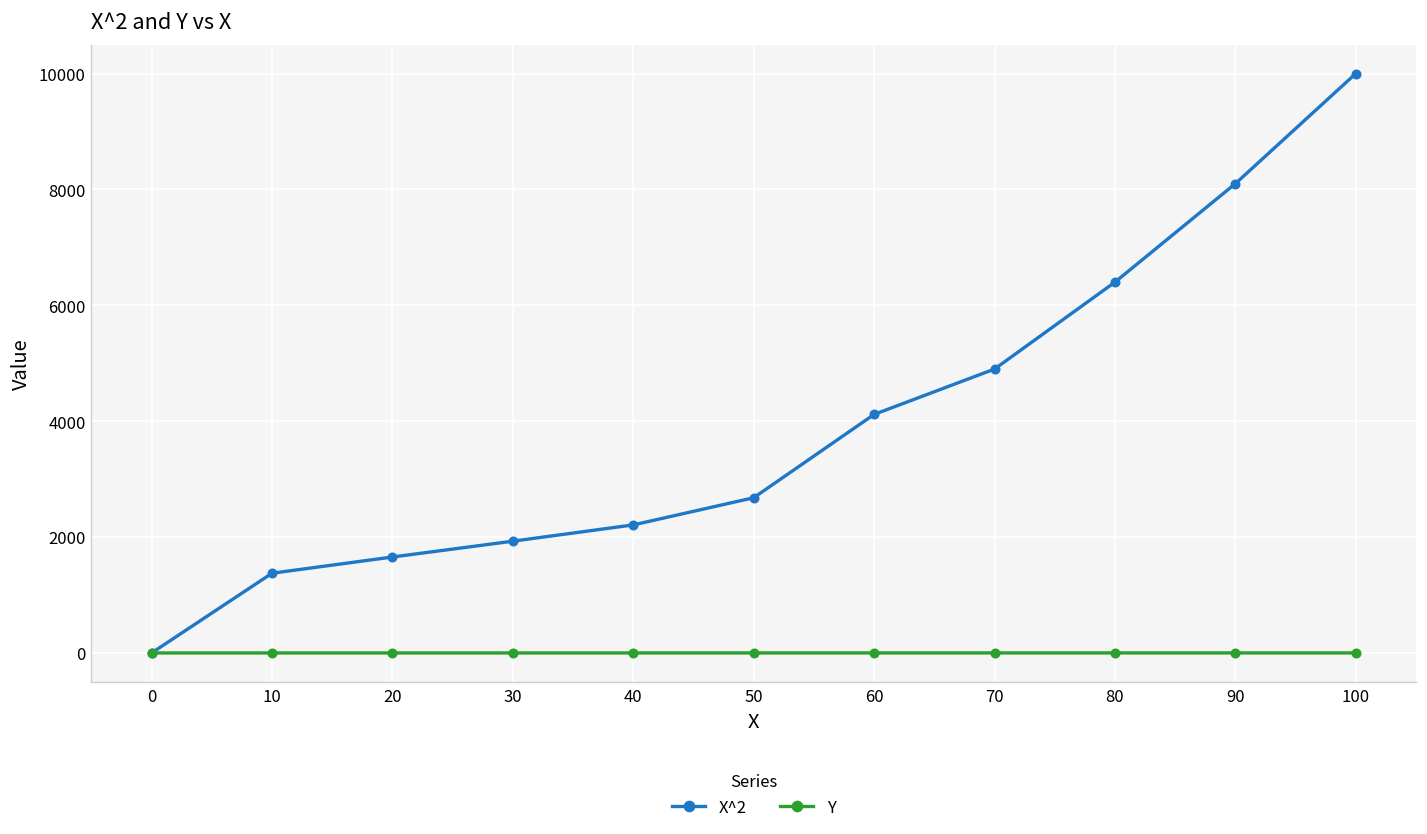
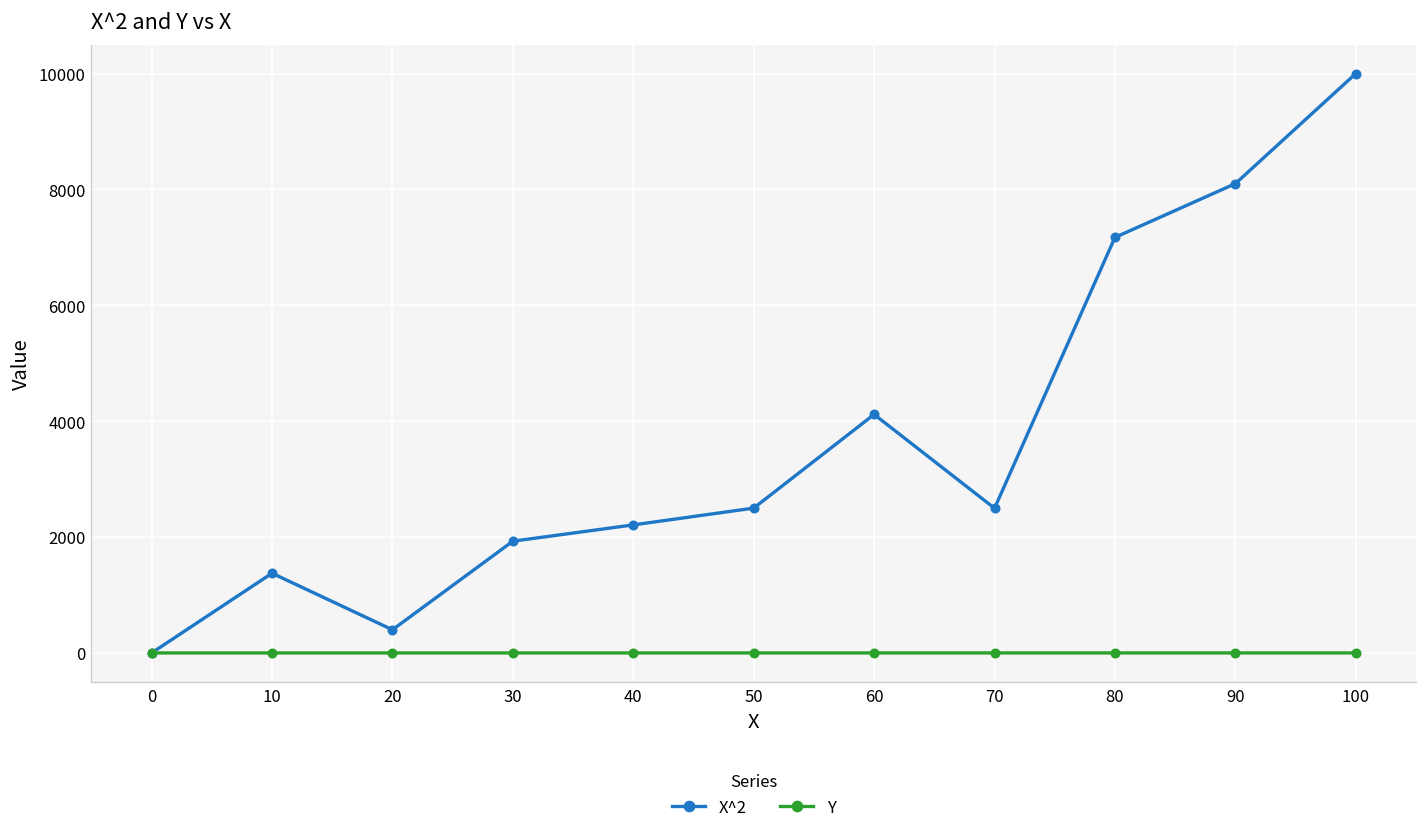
X^2, 20: 1700 -> 400
X^2, 50: 2700 -> 2500
X^2, 70: 4900 -> 2500
X^2, 80: 6400 -> 7200
